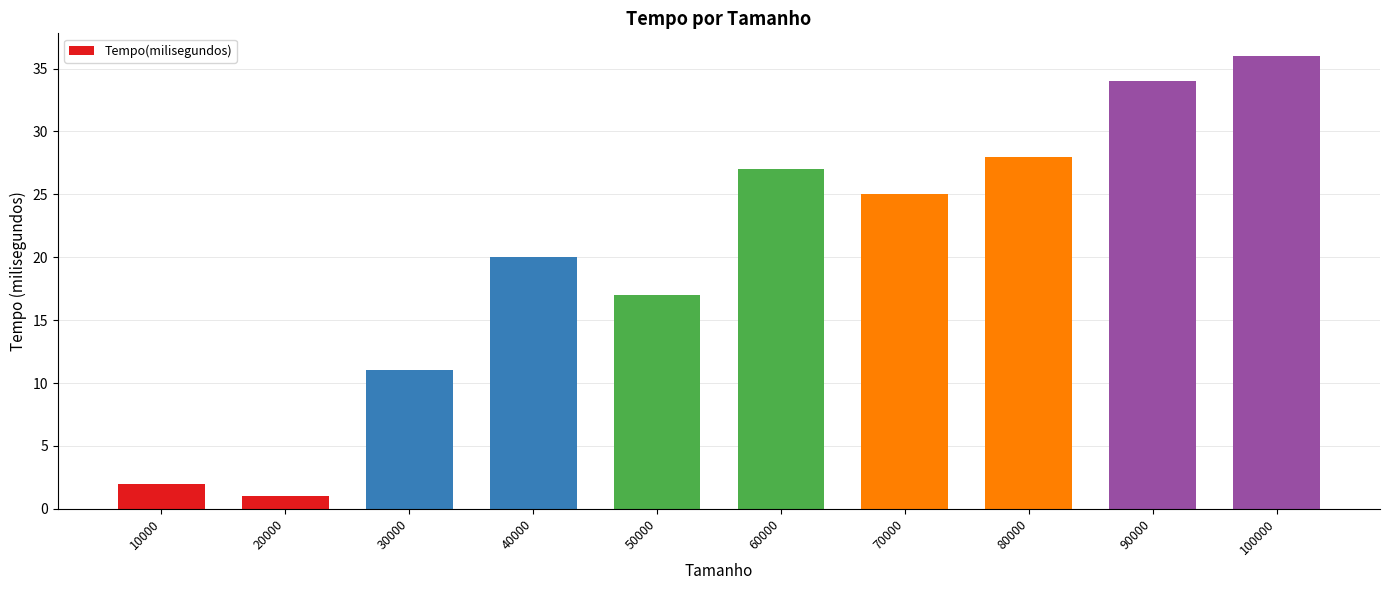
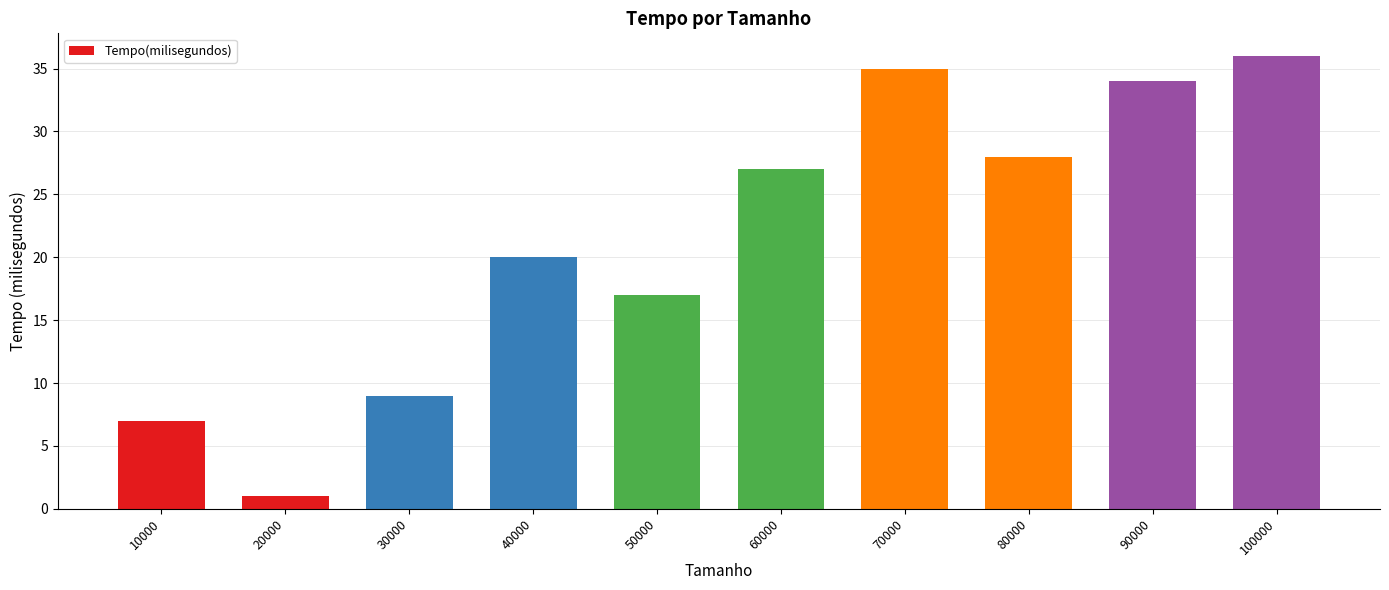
10000: 2 -> 7
30000: 11 -> 9
70000: 25 -> 35
